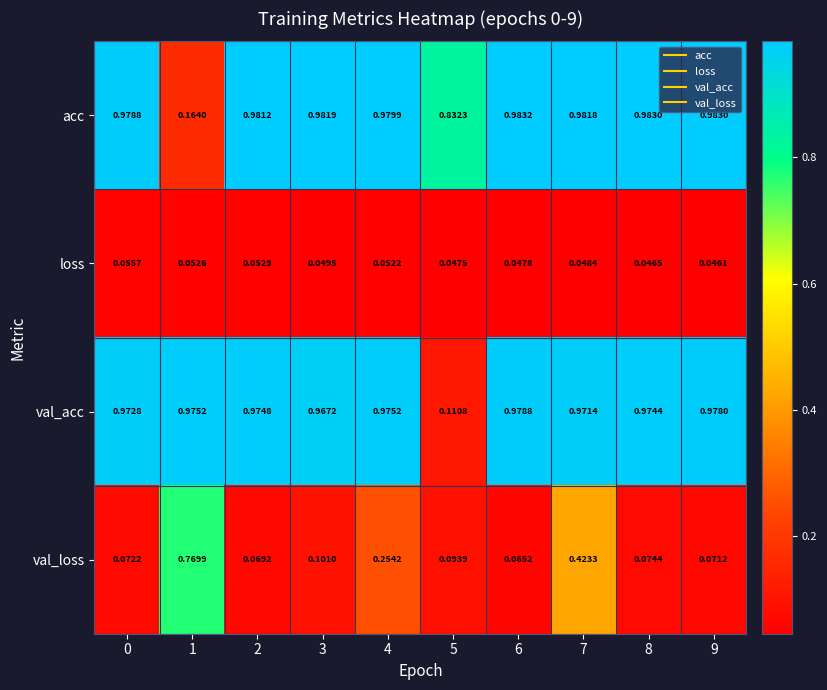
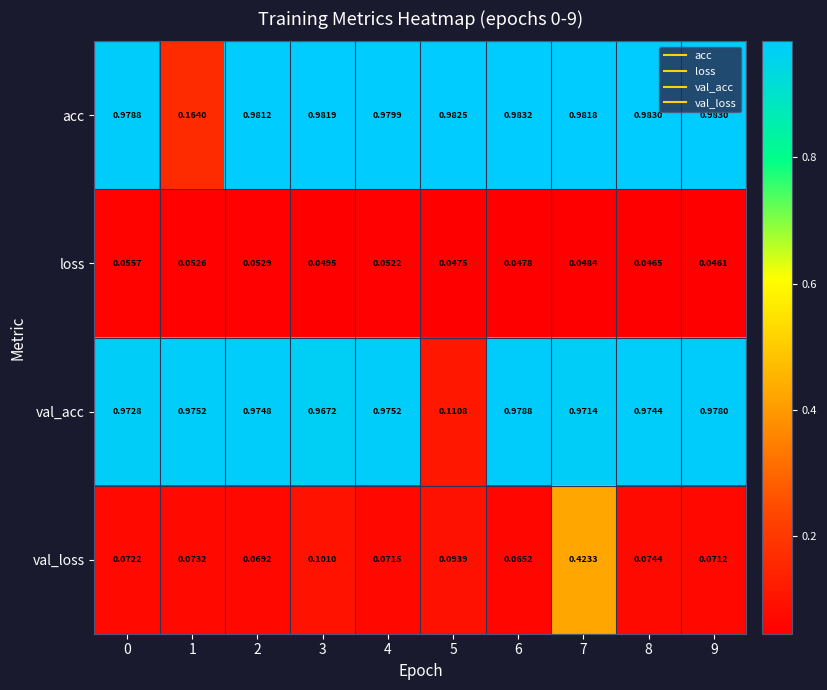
acc, 5: 0.8323 -> 0.9825
val_loss, 1: 0.7699 -> 0.0732
val_loss, 4: 0.2542 -> 0.0715
